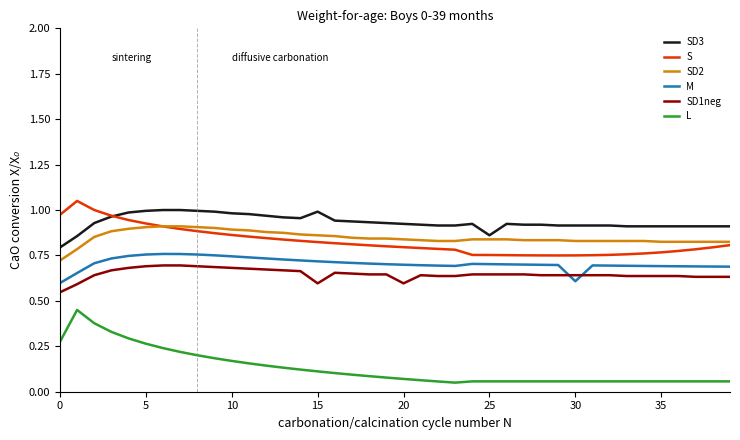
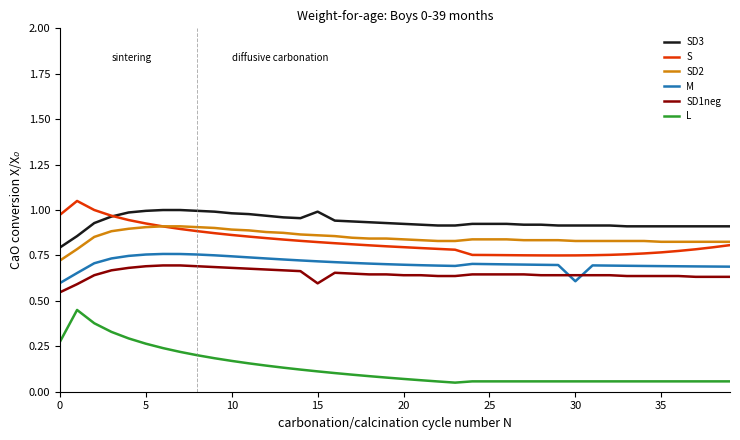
SD1neg, 20: 0.60 -> 0.64
SD3, 25: 0.86 -> 0.92
